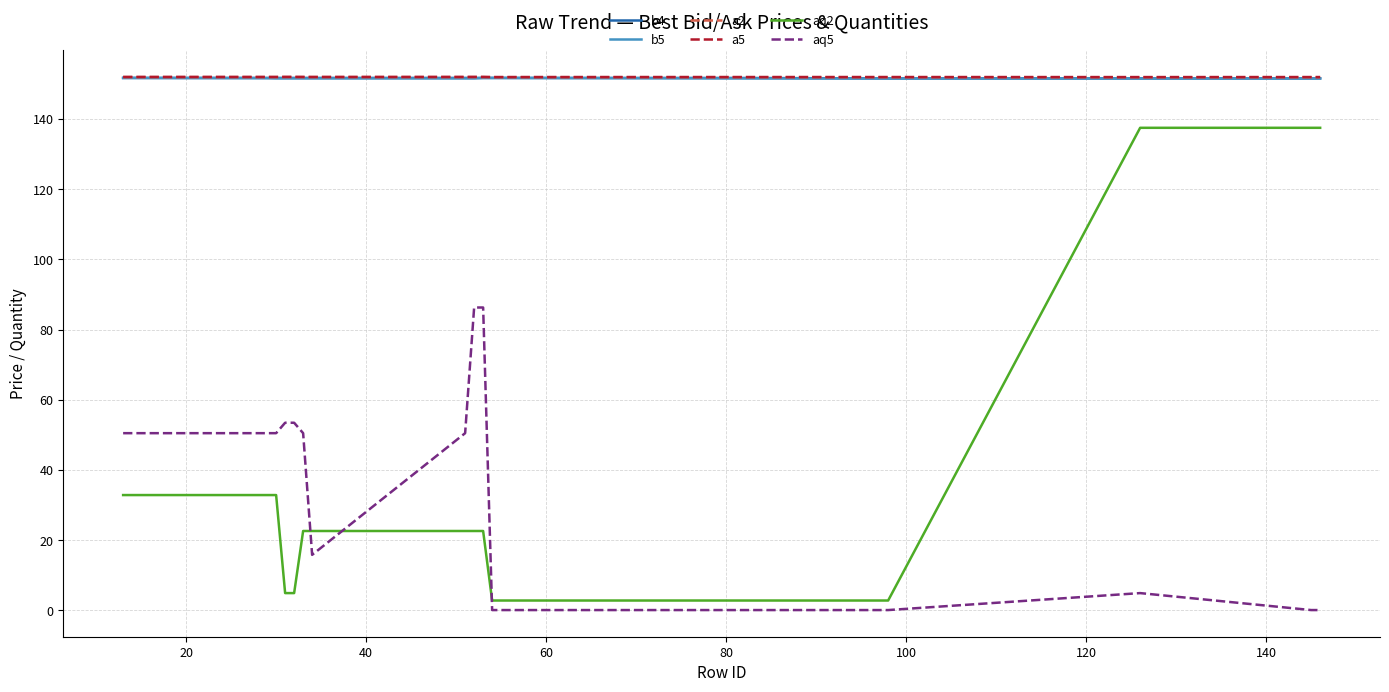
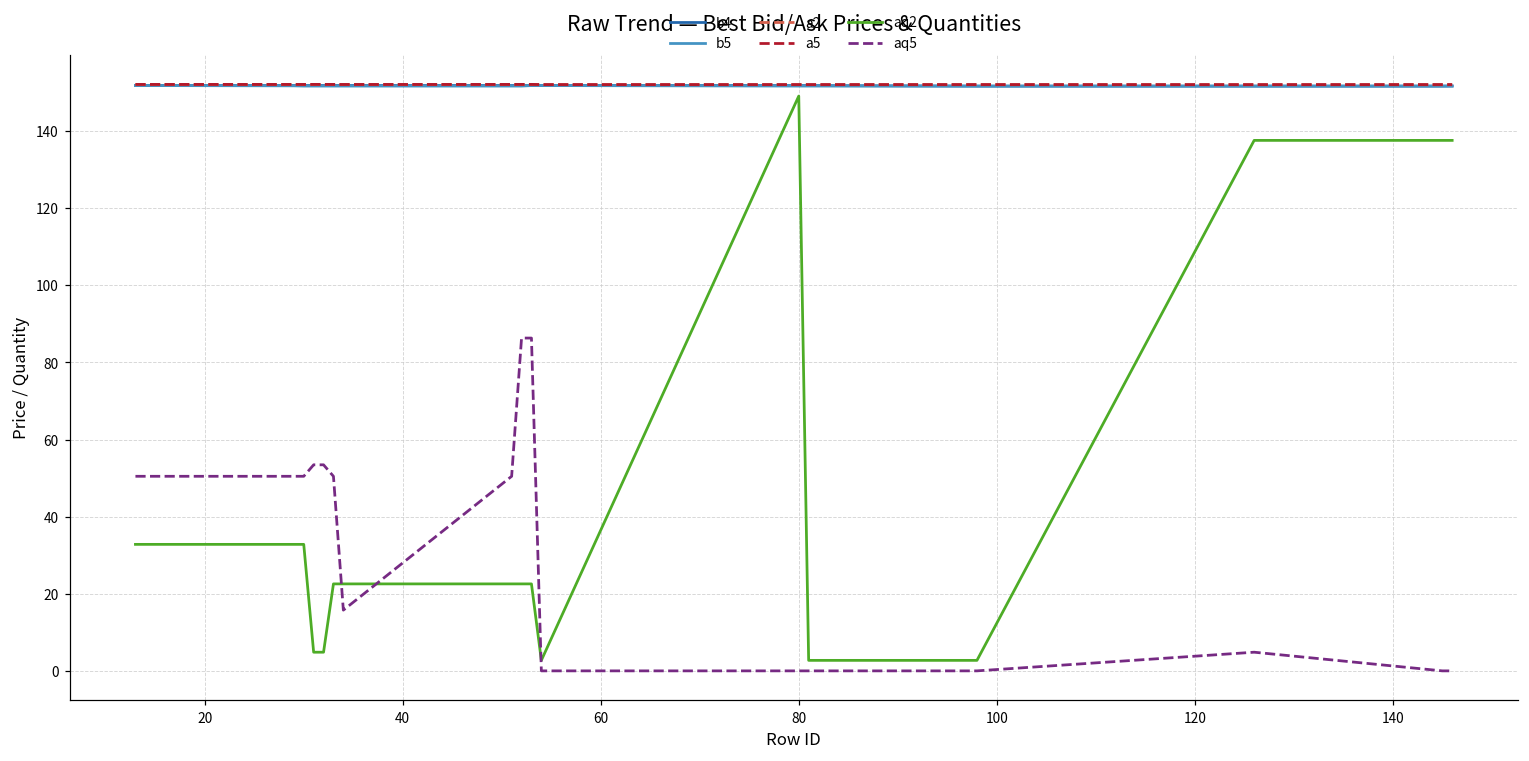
aq2, 80: 3 -> 149
